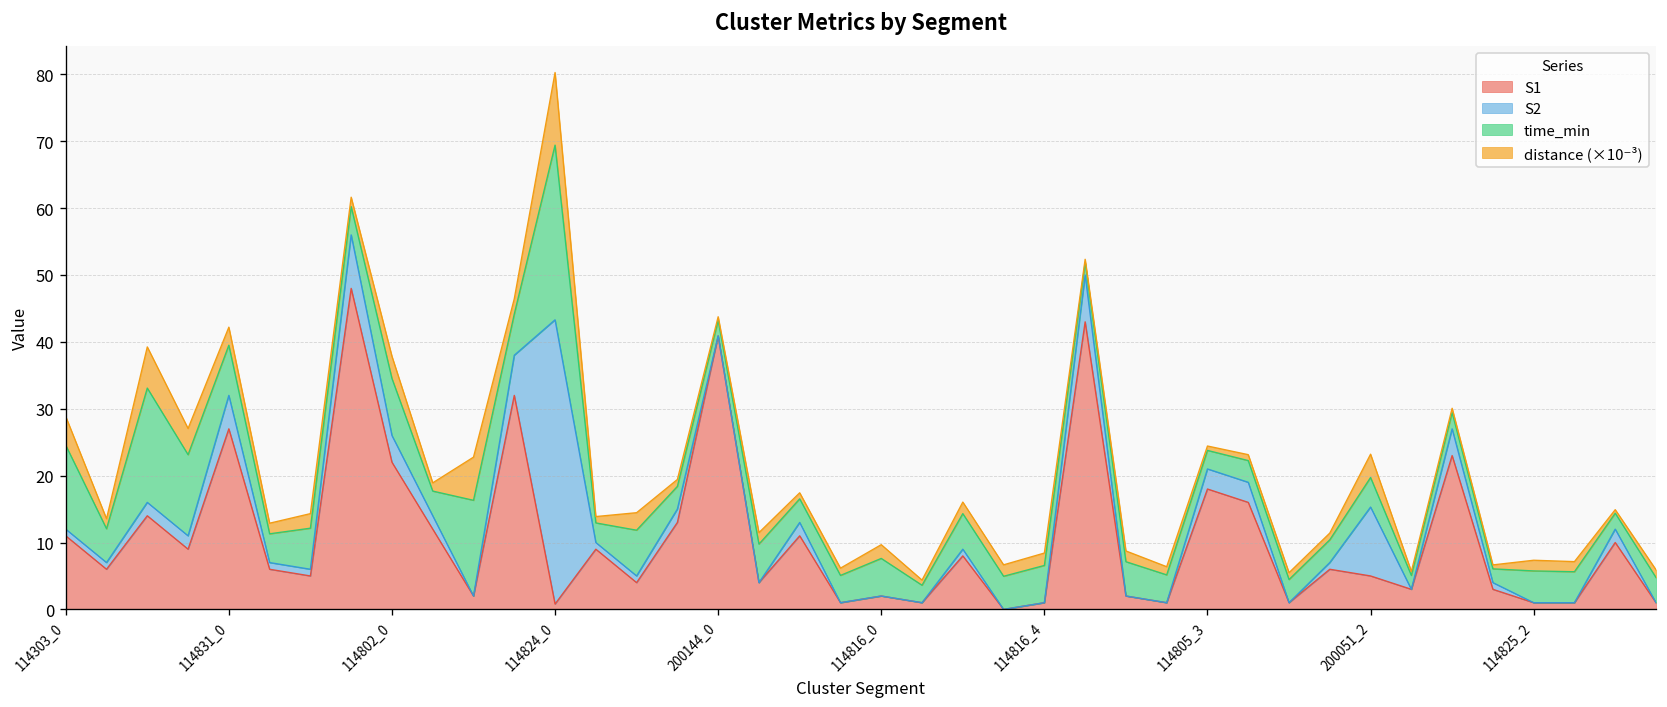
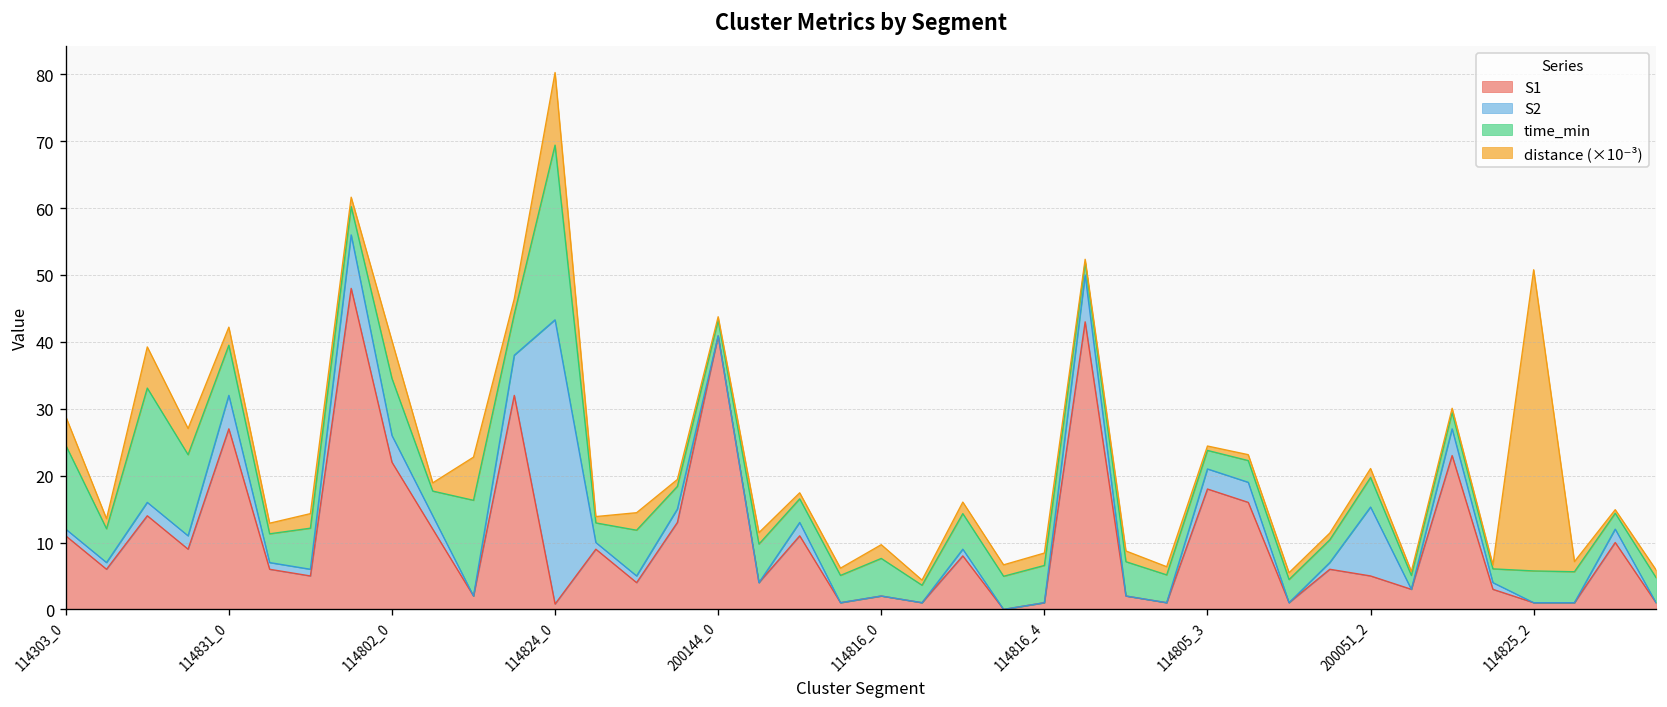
distance (×10⁻³), 114802_0: 3 -> 6
distance (×10⁻³), 200051_2: 3 -> 1
distance (×10⁻³), 114825_2: 2 -> 45
